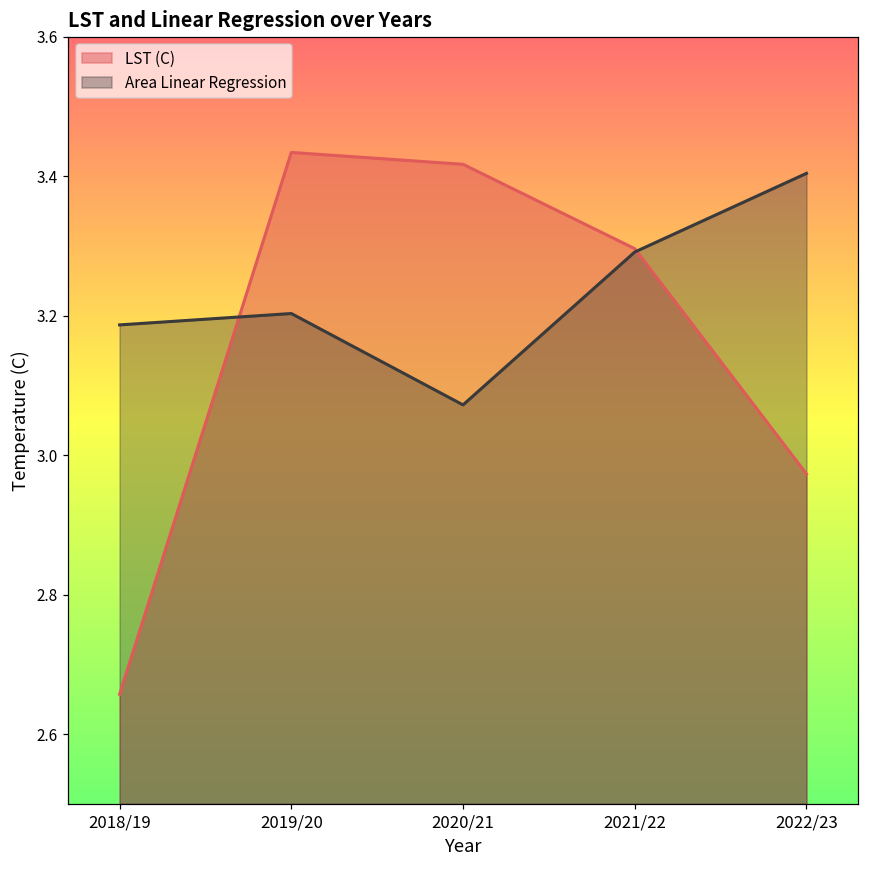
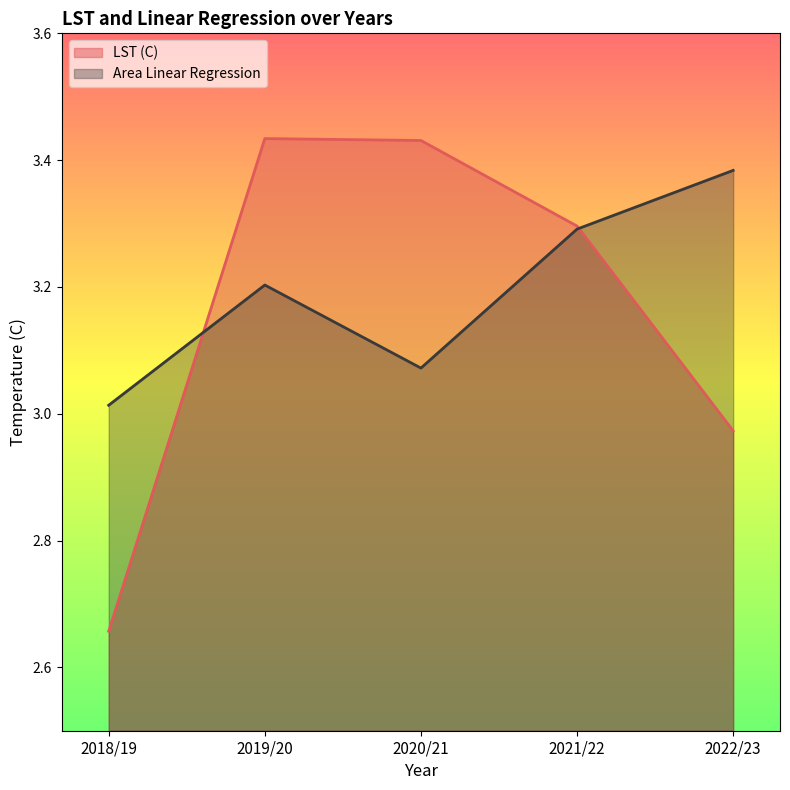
Area Linear Regression, 2018/19: 3.19 -> 3.01
LST (C), 2020/21: 3.42 -> 3.43
Area Linear Regression, 2022/23: 3.40 -> 3.38
